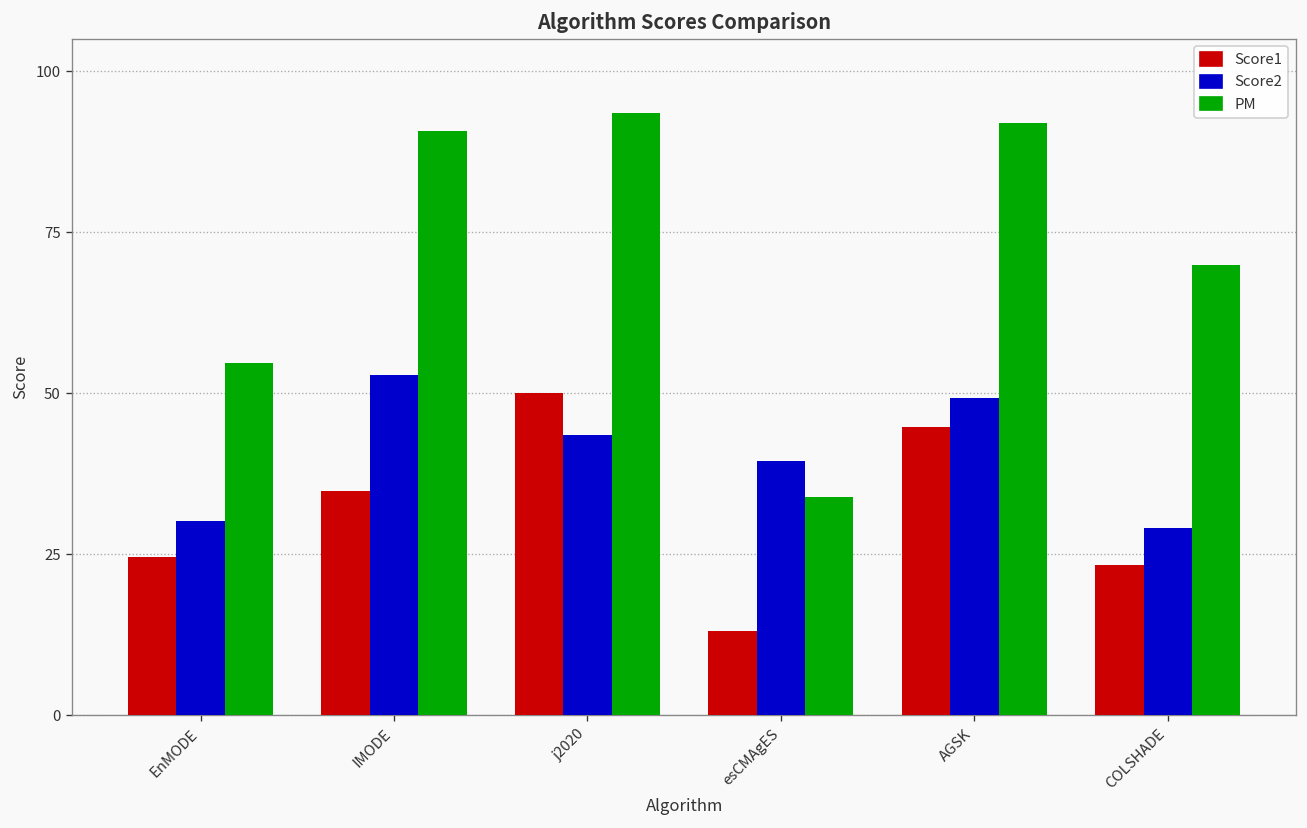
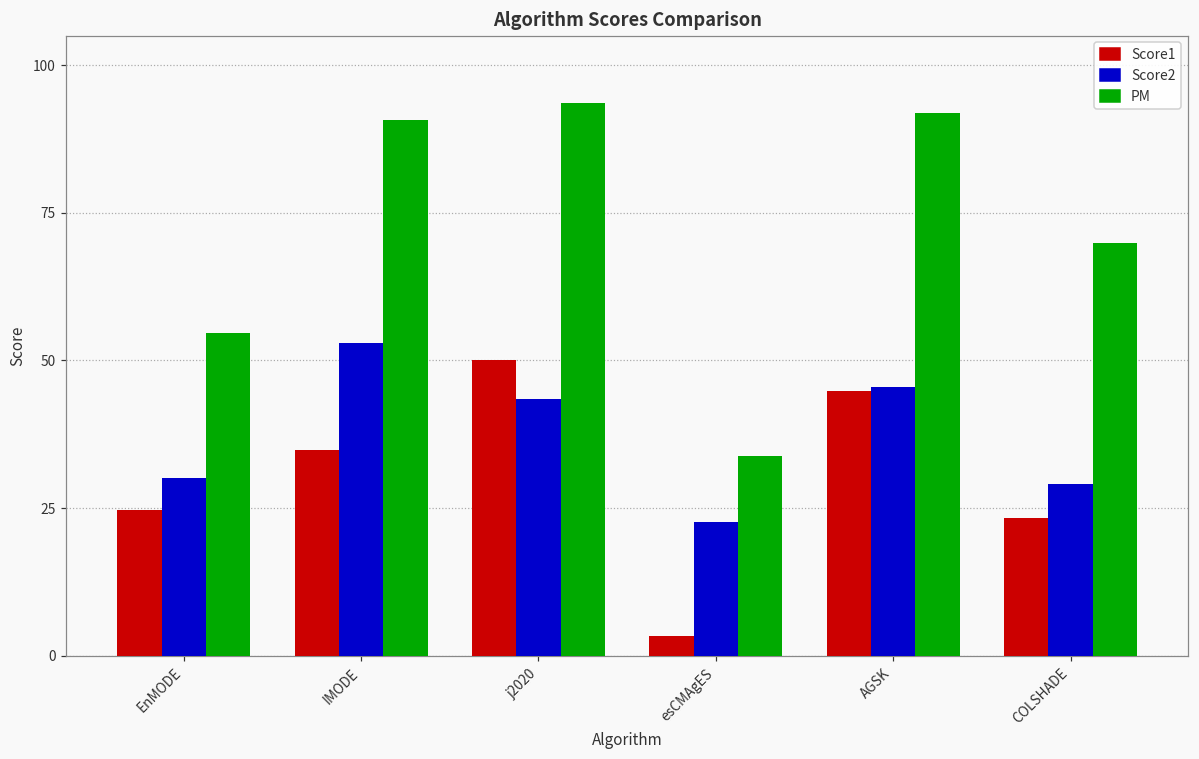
Score1, esCMAgES: 13 -> 3
Score2, esCMAgES: 40 -> 23
Score2, AGSK: 49 -> 46
